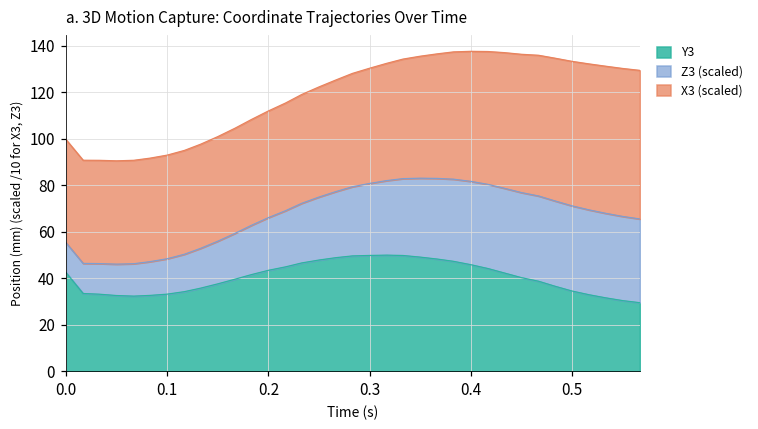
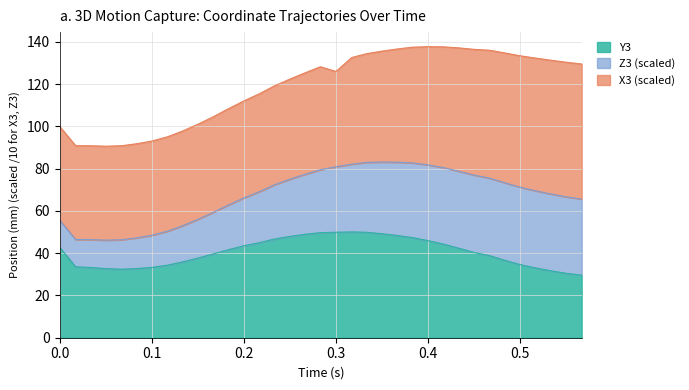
X3 (scaled), 0.3: 50 -> 45
